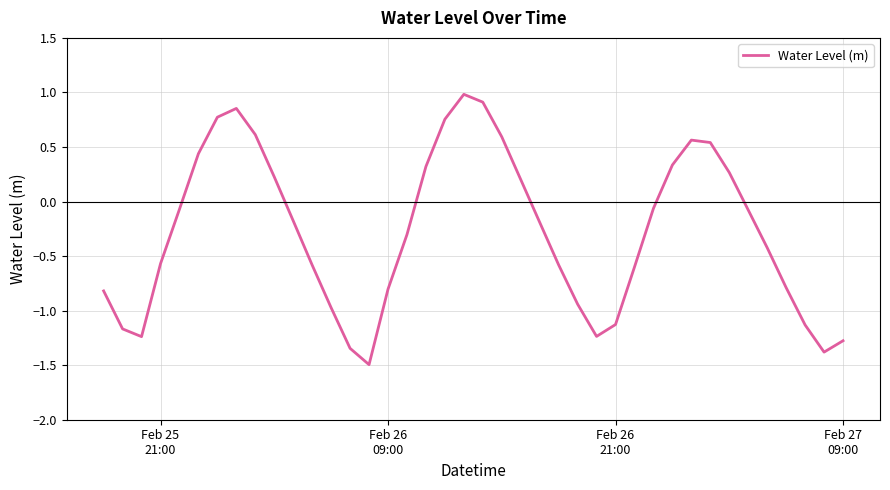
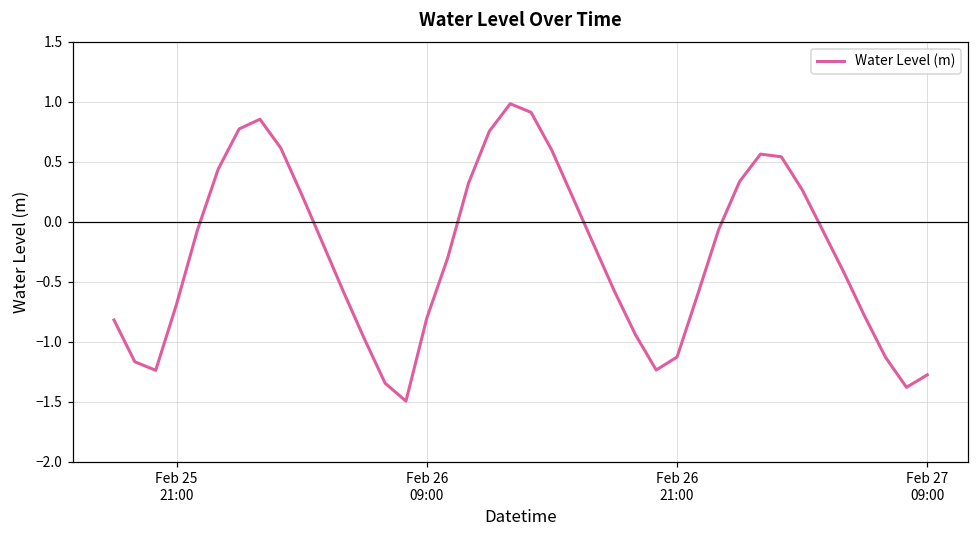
Feb 25 21:00: -0.57 -> -0.69
